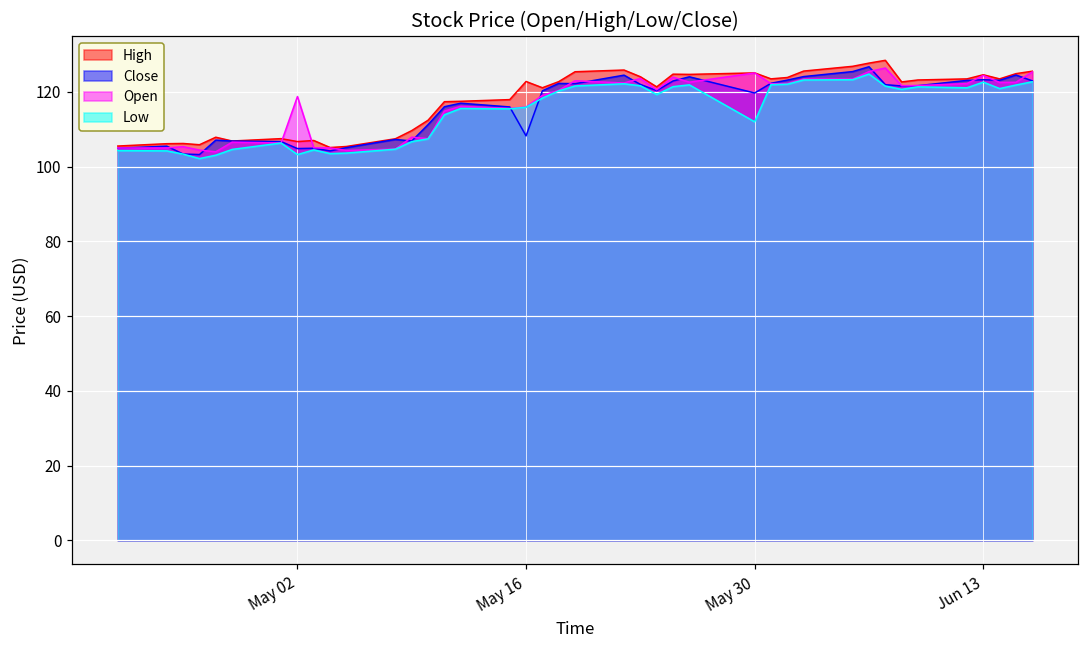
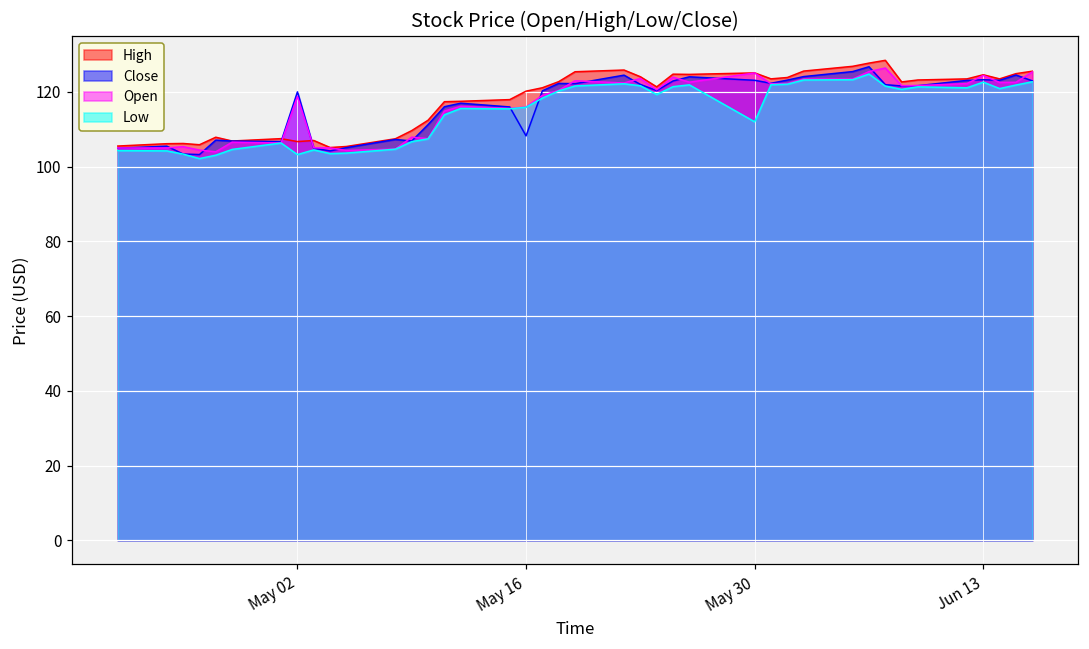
Close, May 02: 105 -> 120
High, May 16: 123 -> 120
Close, May 30: 120 -> 123
